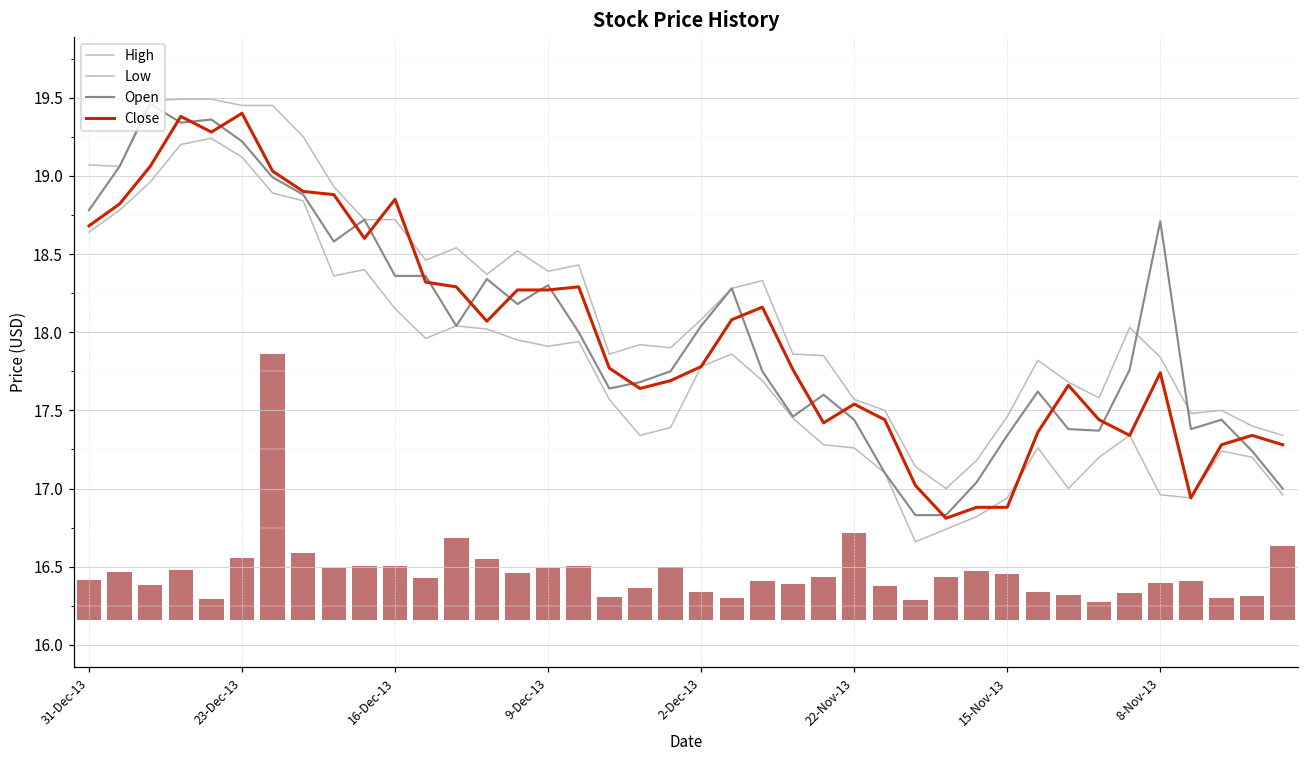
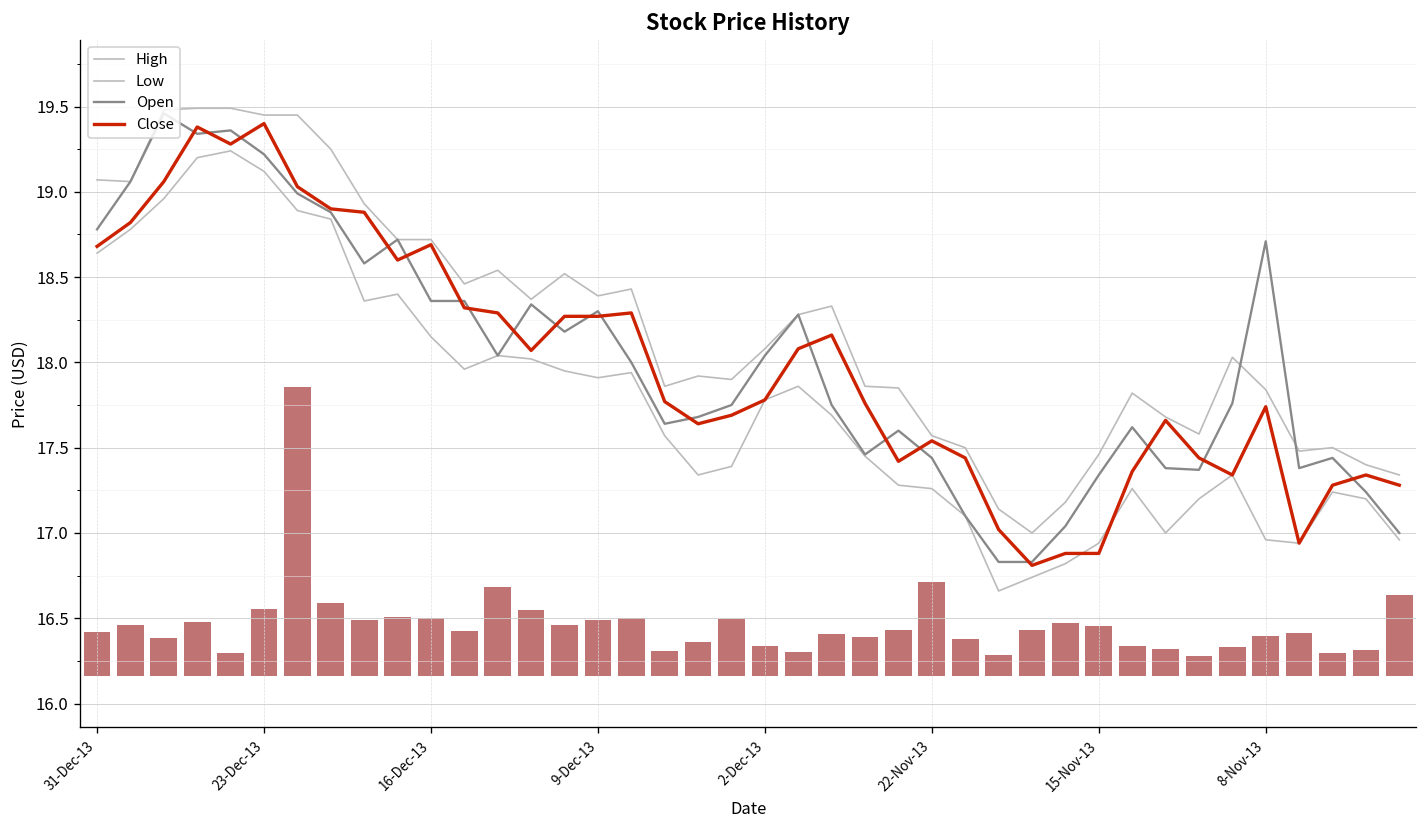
Close, 16-Dec-13: 18.85 -> 18.69
